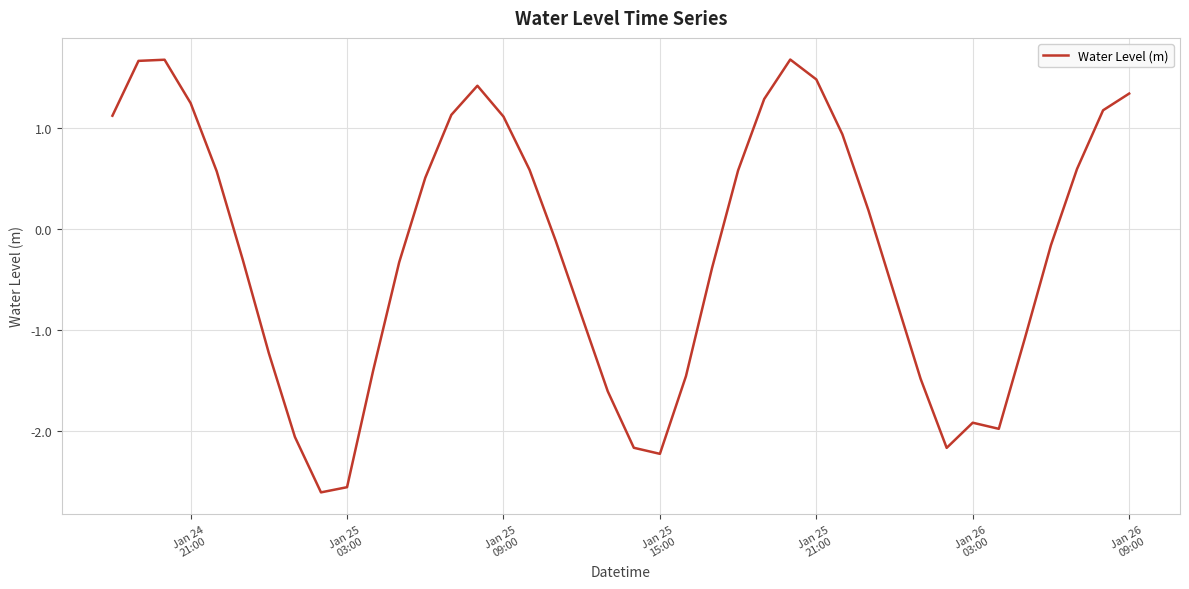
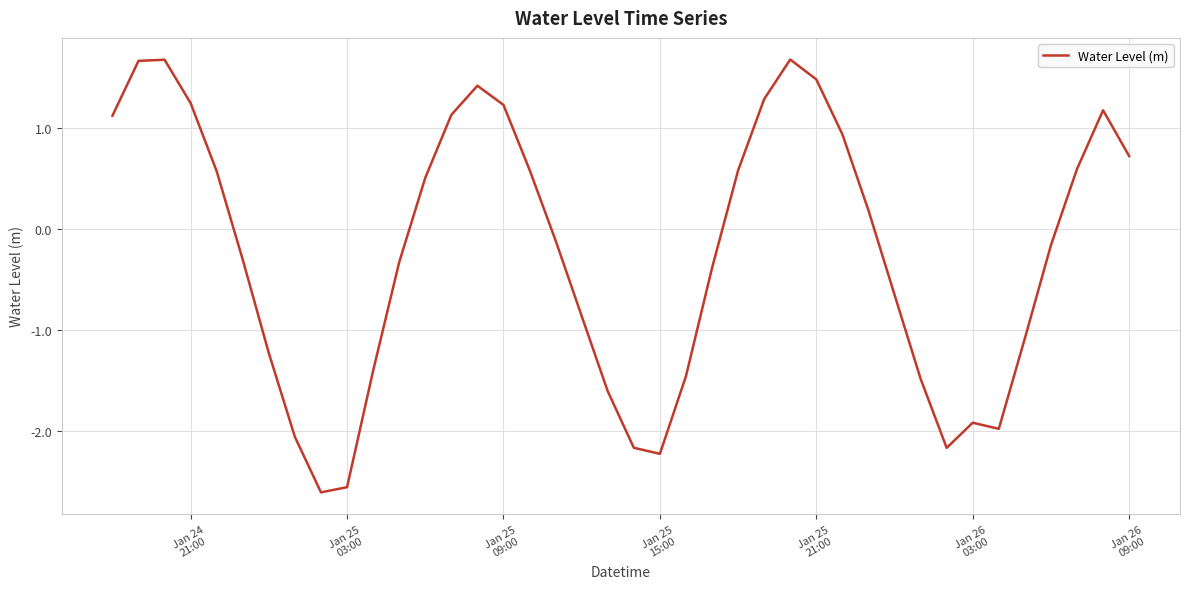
Jan 25 09:00: 1.11 -> 1.23
Jan 26 09:00: 1.34 -> 0.72
